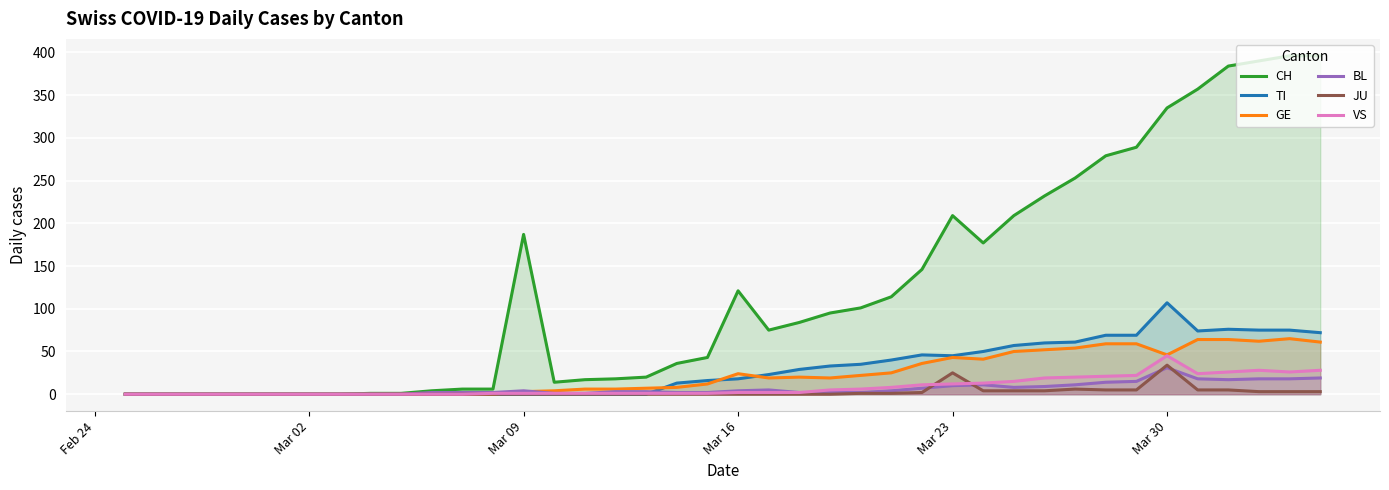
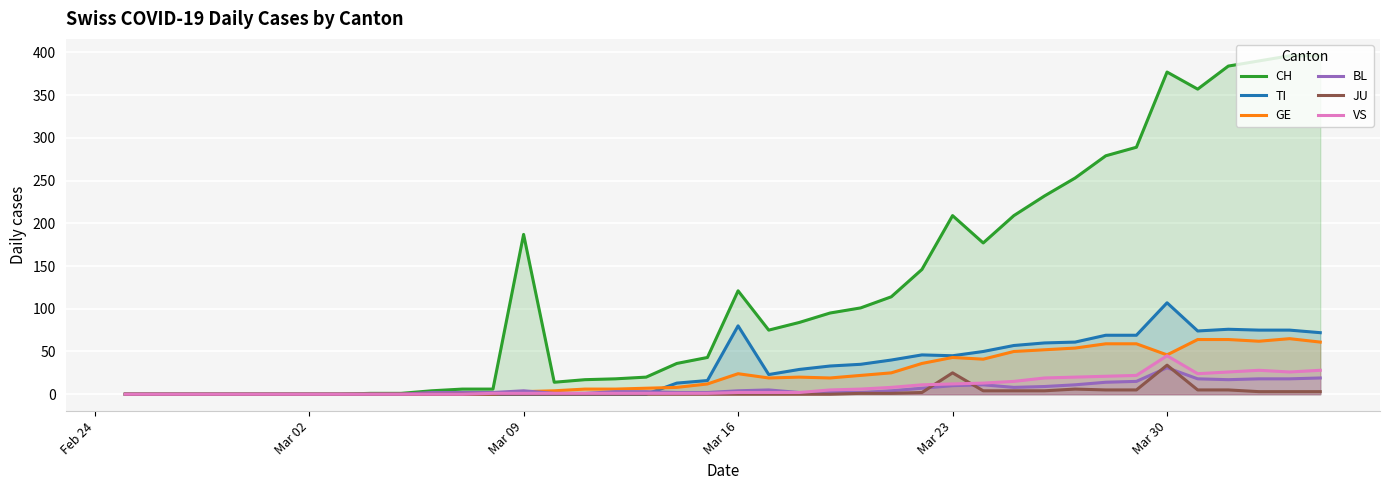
TI, Mar 16: 20 -> 80
CH, Mar 30: 340 -> 380
